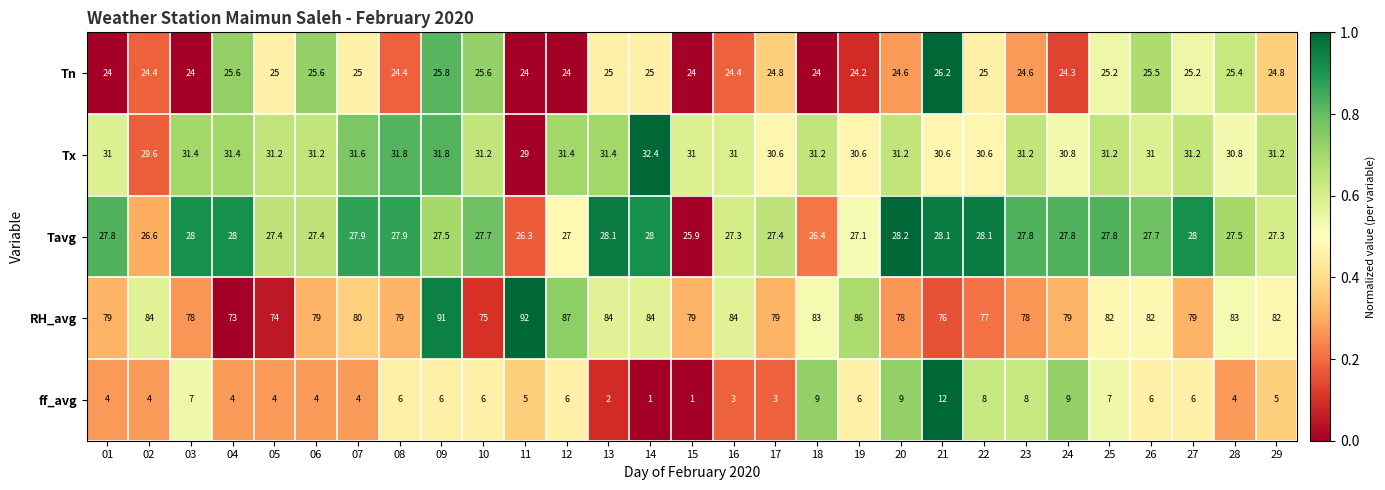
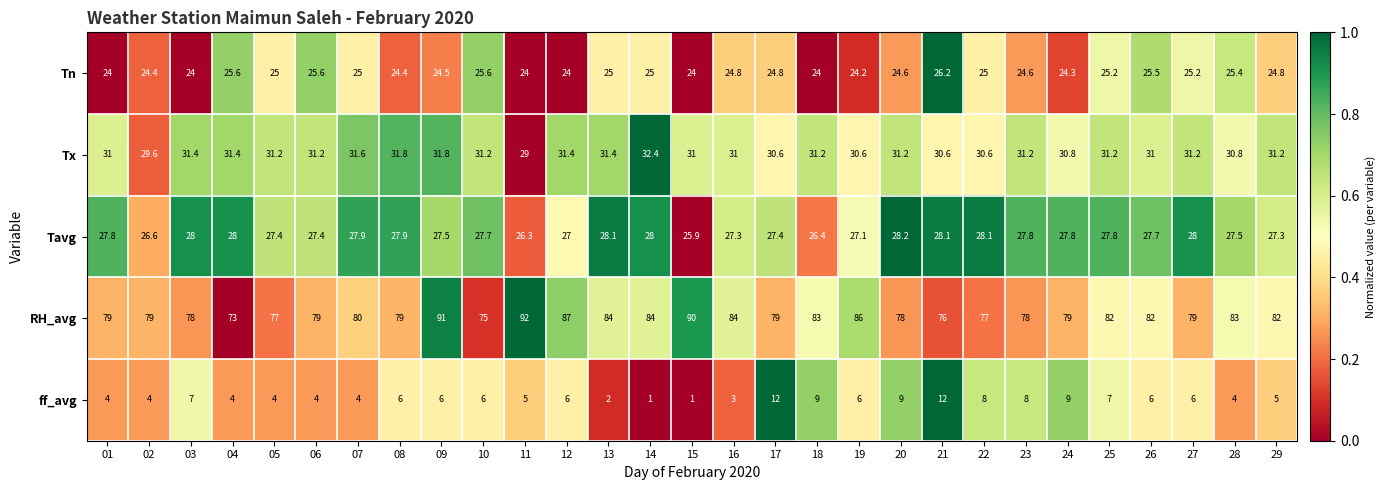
Tn, 09: 25.8 -> 24.5
Tn, 16: 24.4 -> 24.8
RH_avg, 02: 84 -> 79
RH_avg, 05: 74 -> 77
RH_avg, 15: 79 -> 90
ff_avg, 17: 3 -> 12
